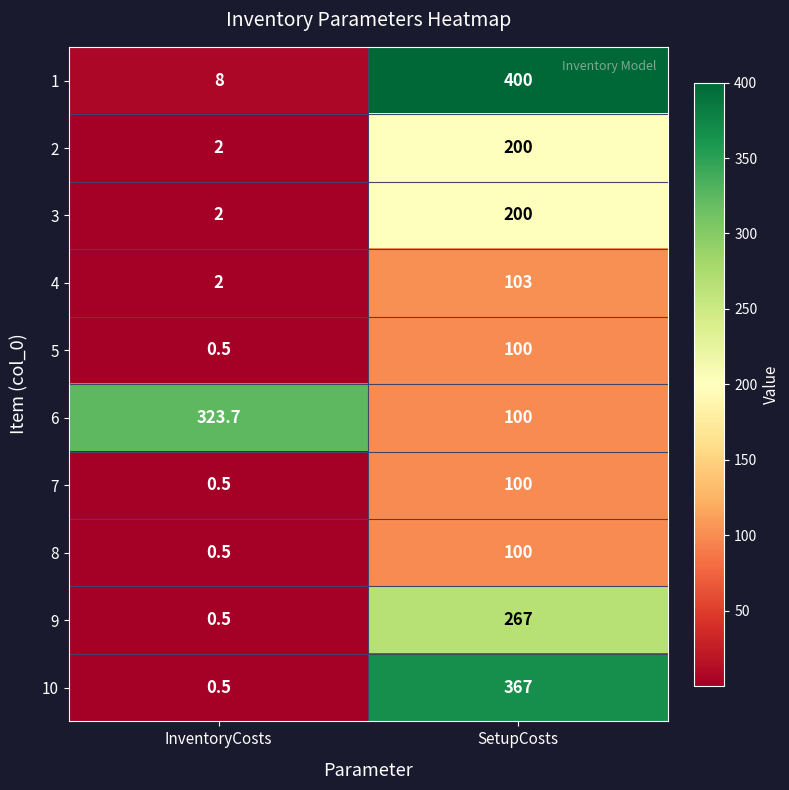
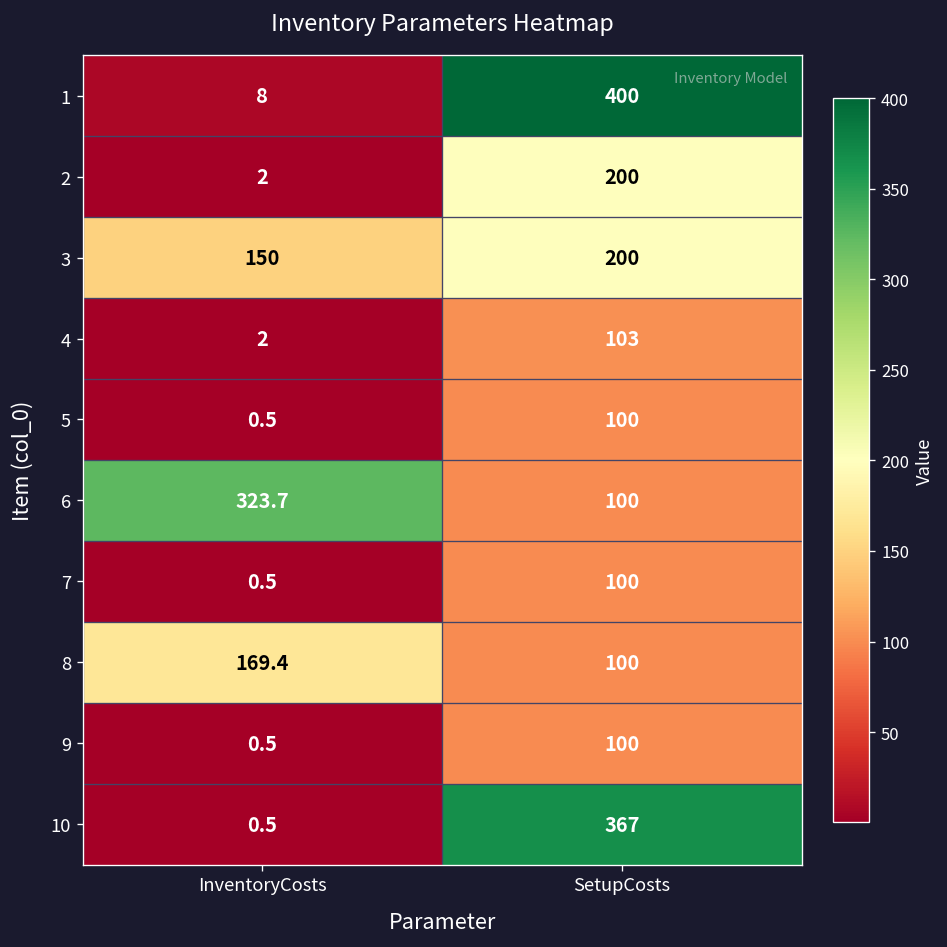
3, InventoryCosts: 2 -> 150
8, InventoryCosts: 0.5 -> 169.4
9, SetupCosts: 267 -> 100
